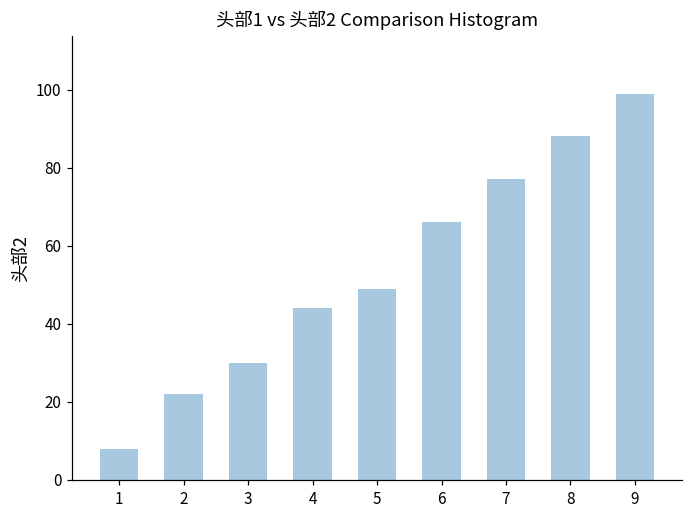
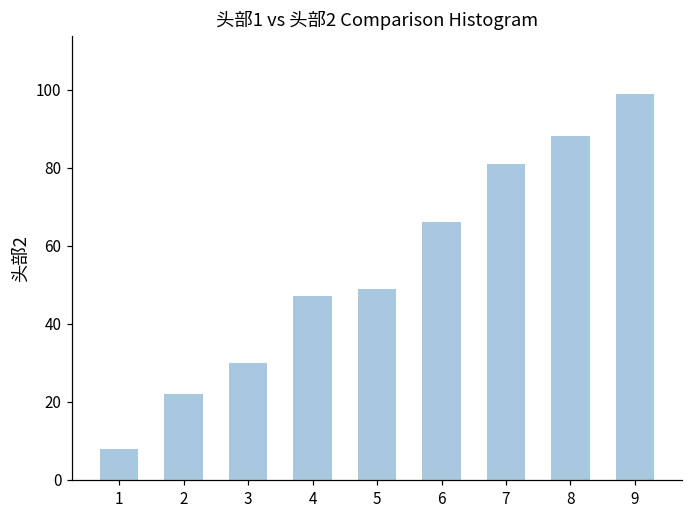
4: 44 -> 47
7: 77 -> 81
